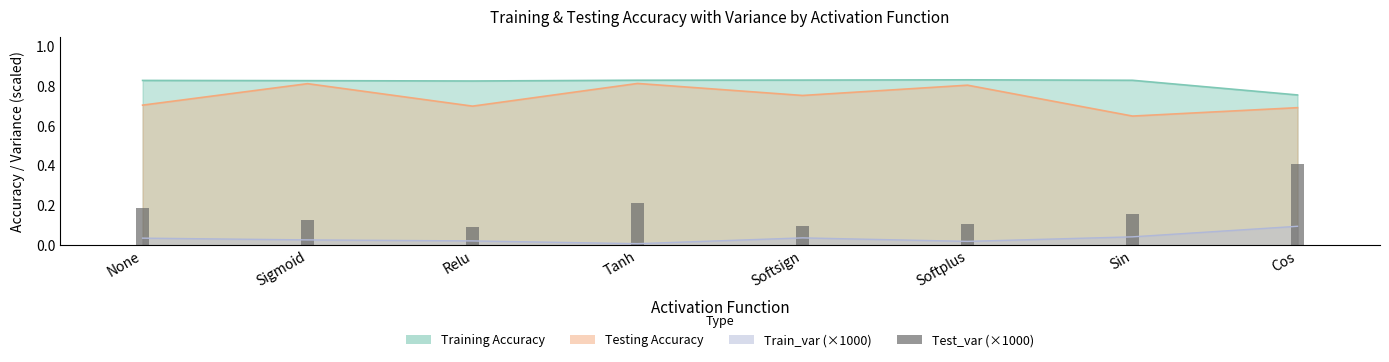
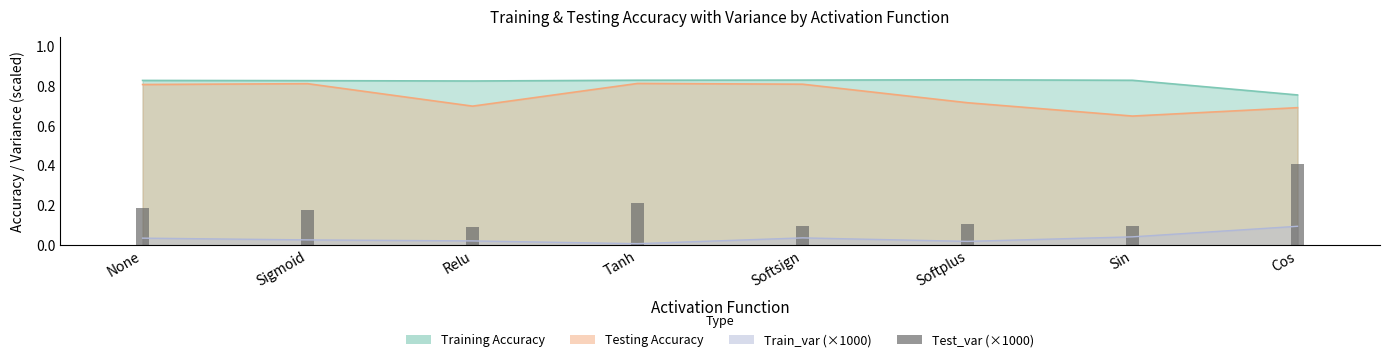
Testing Accuracy, None: 0.71 -> 0.81
Test_var (×1000), Sigmoid: 0.13 -> 0.18
Testing Accuracy, Softsign: 0.75 -> 0.81
Testing Accuracy, Softplus: 0.81 -> 0.72
Test_var (×1000), Sin: 0.15 -> 0.09
